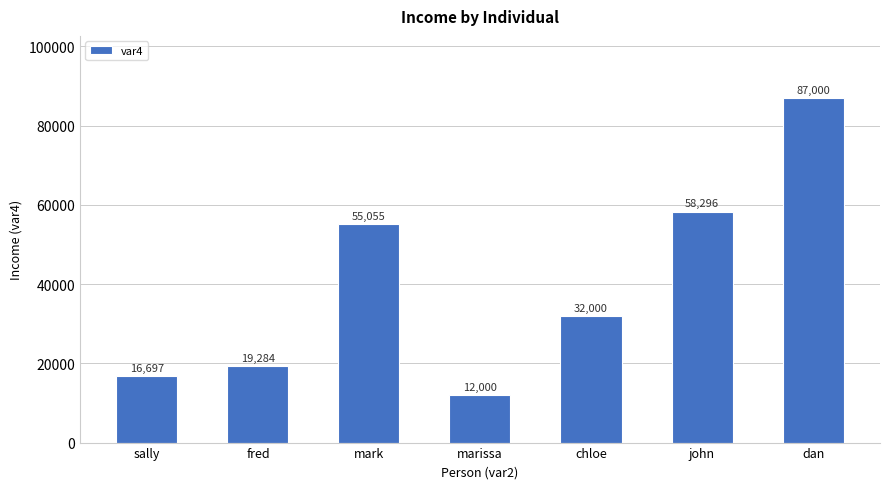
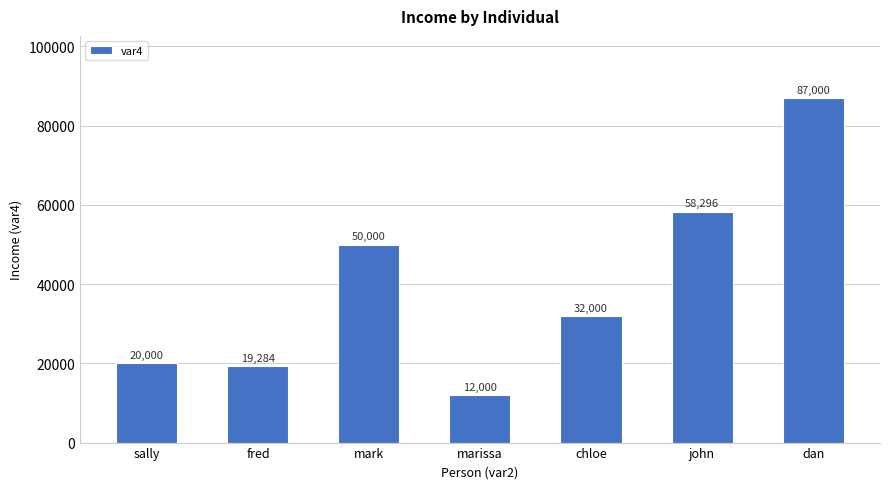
sally: 16,697 -> 20,000
mark: 55,055 -> 50,000
